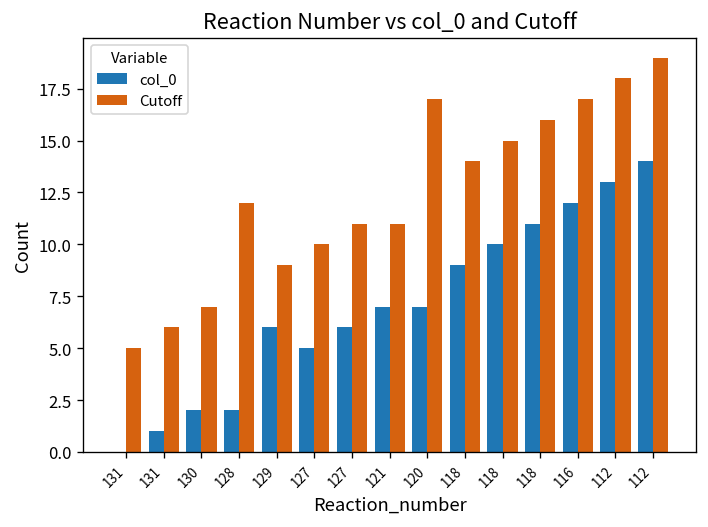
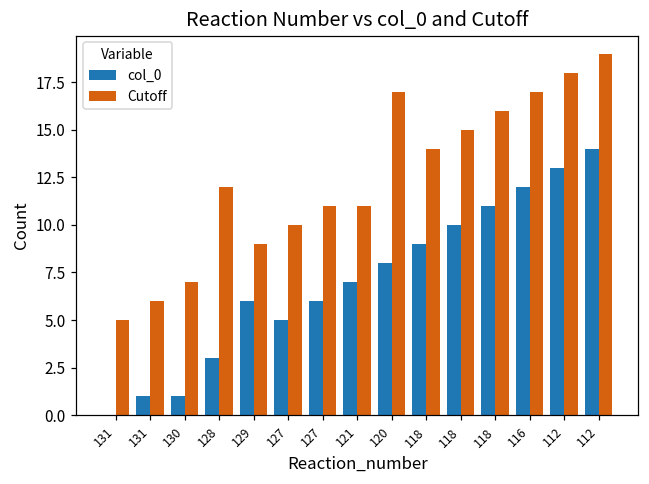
col_0, 130: 2 -> 1
col_0, 128: 2 -> 3
col_0, 120: 7 -> 8
